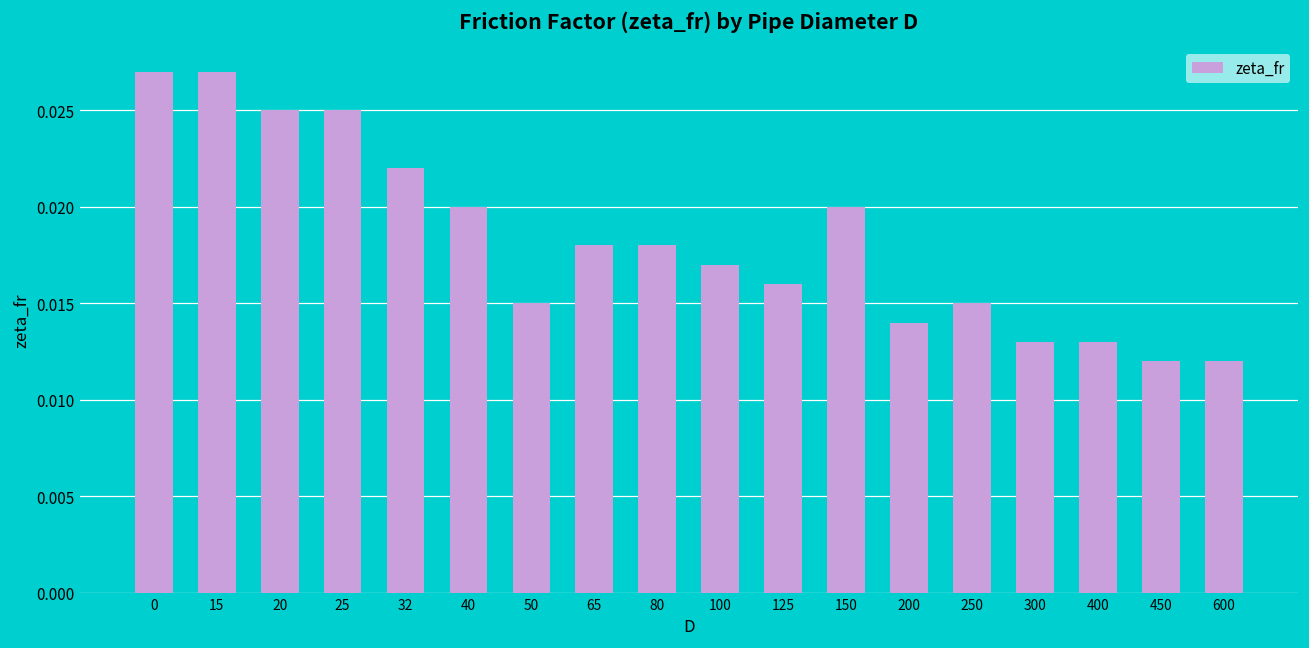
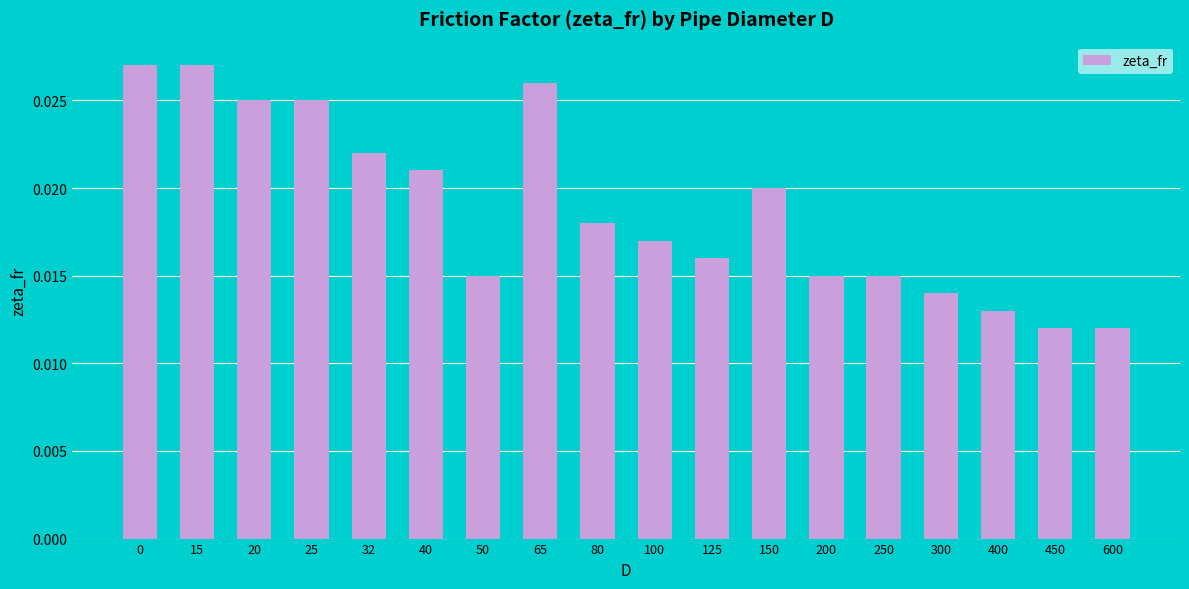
40: 0.020 -> 0.021
65: 0.018 -> 0.026
200: 0.014 -> 0.015
300: 0.013 -> 0.014
